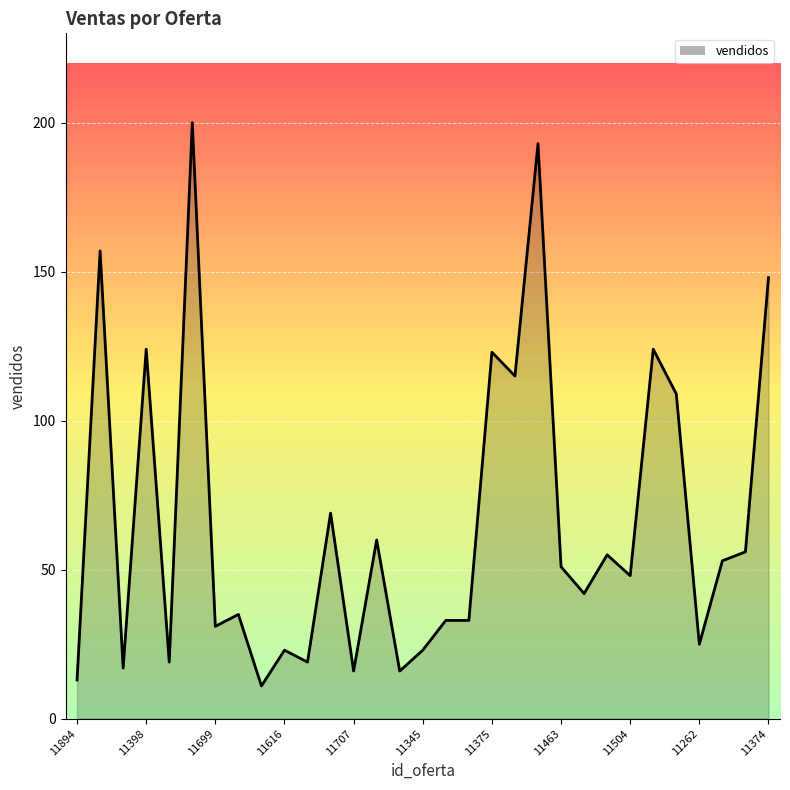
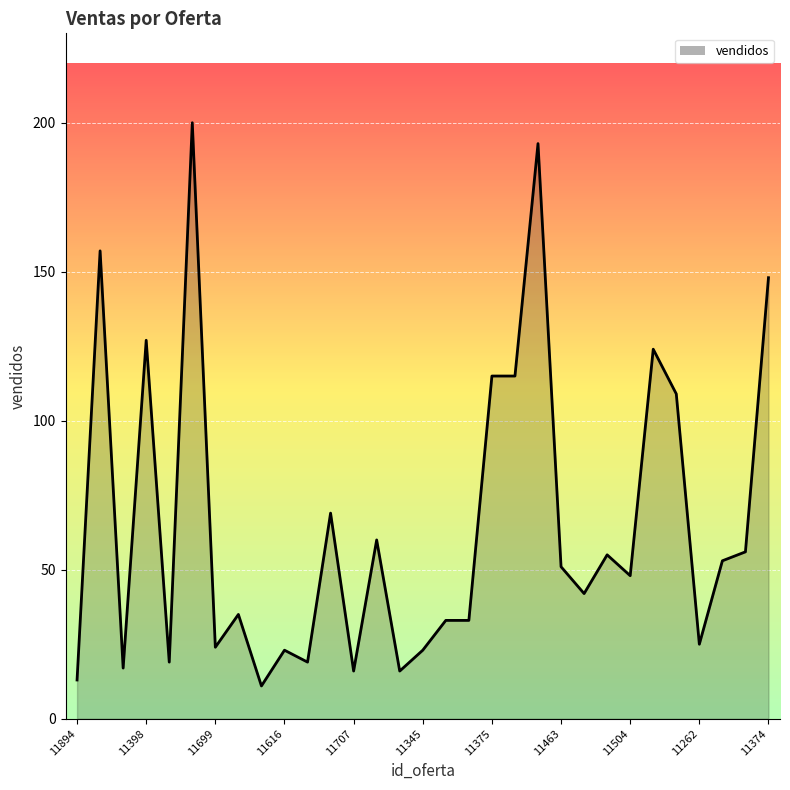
11398: 124 -> 127
11699: 31 -> 24
11375: 123 -> 115
